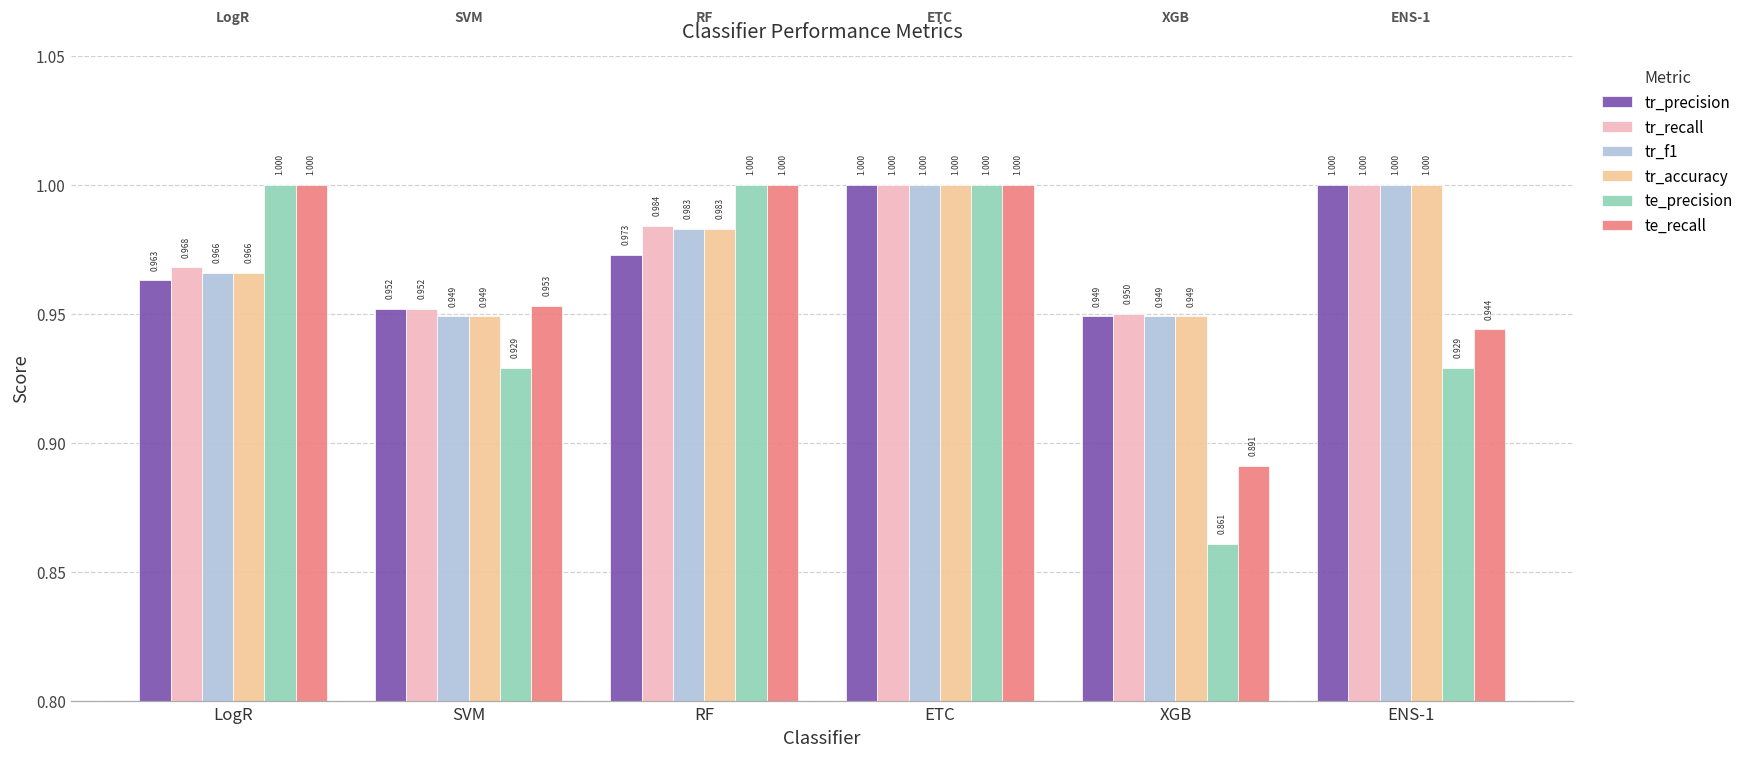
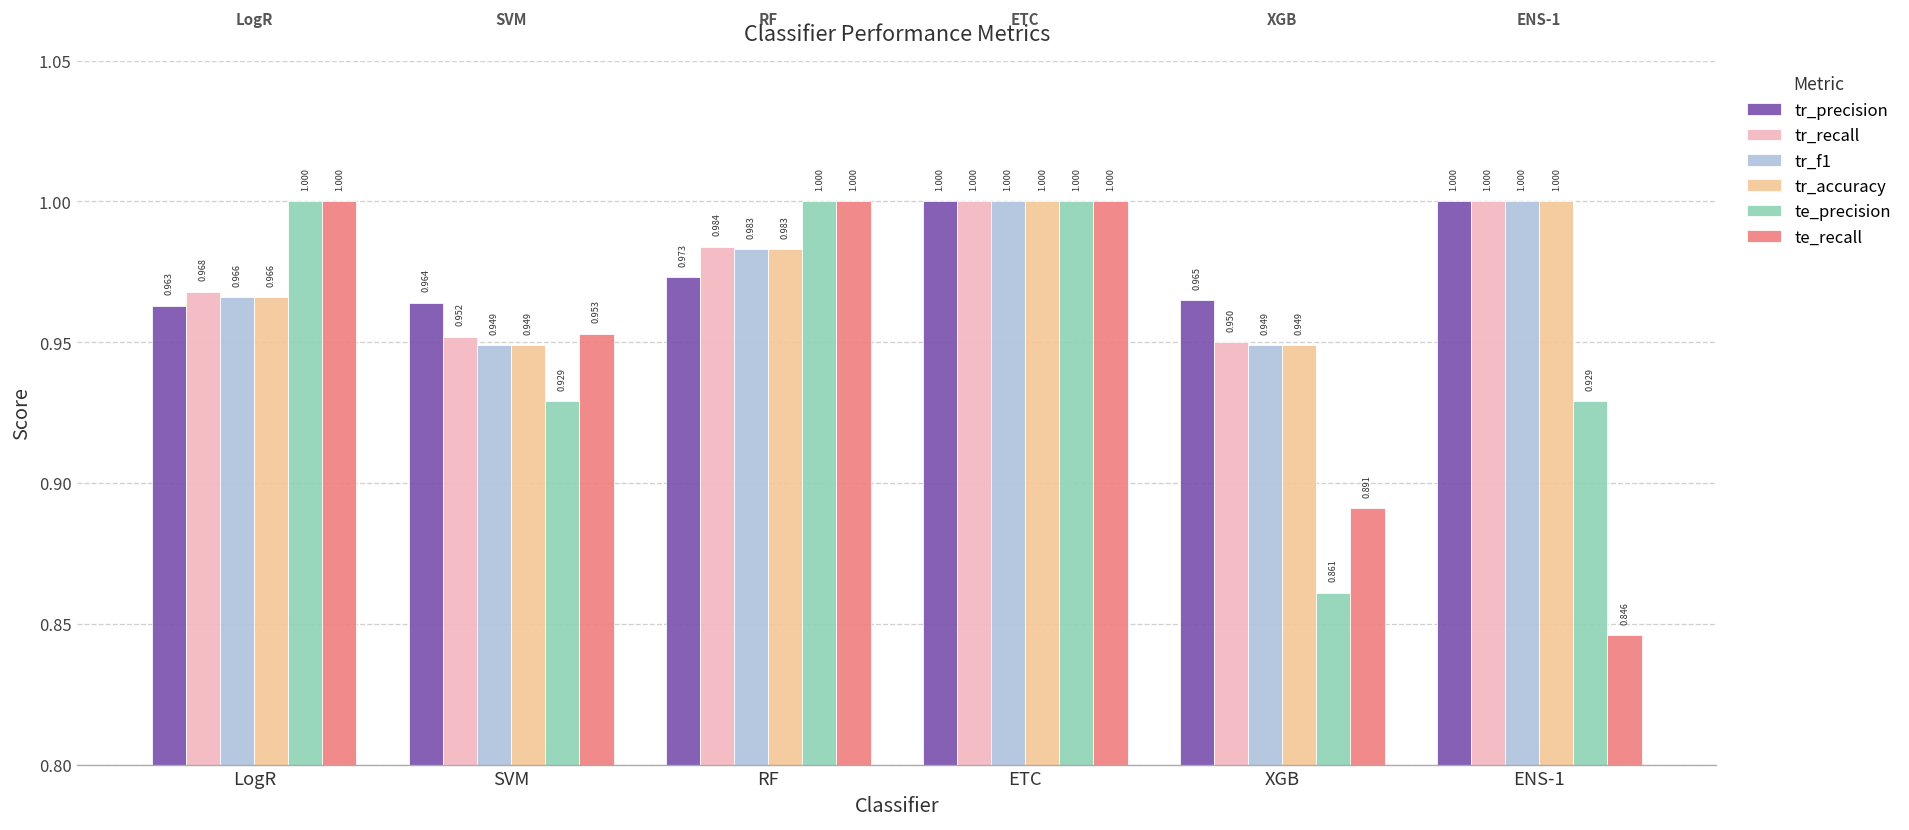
tr_precision, SVM: 0.952 -> 0.964
tr_precision, XGB: 0.949 -> 0.965
te_recall, ENS-1: 0.944 -> 0.846
